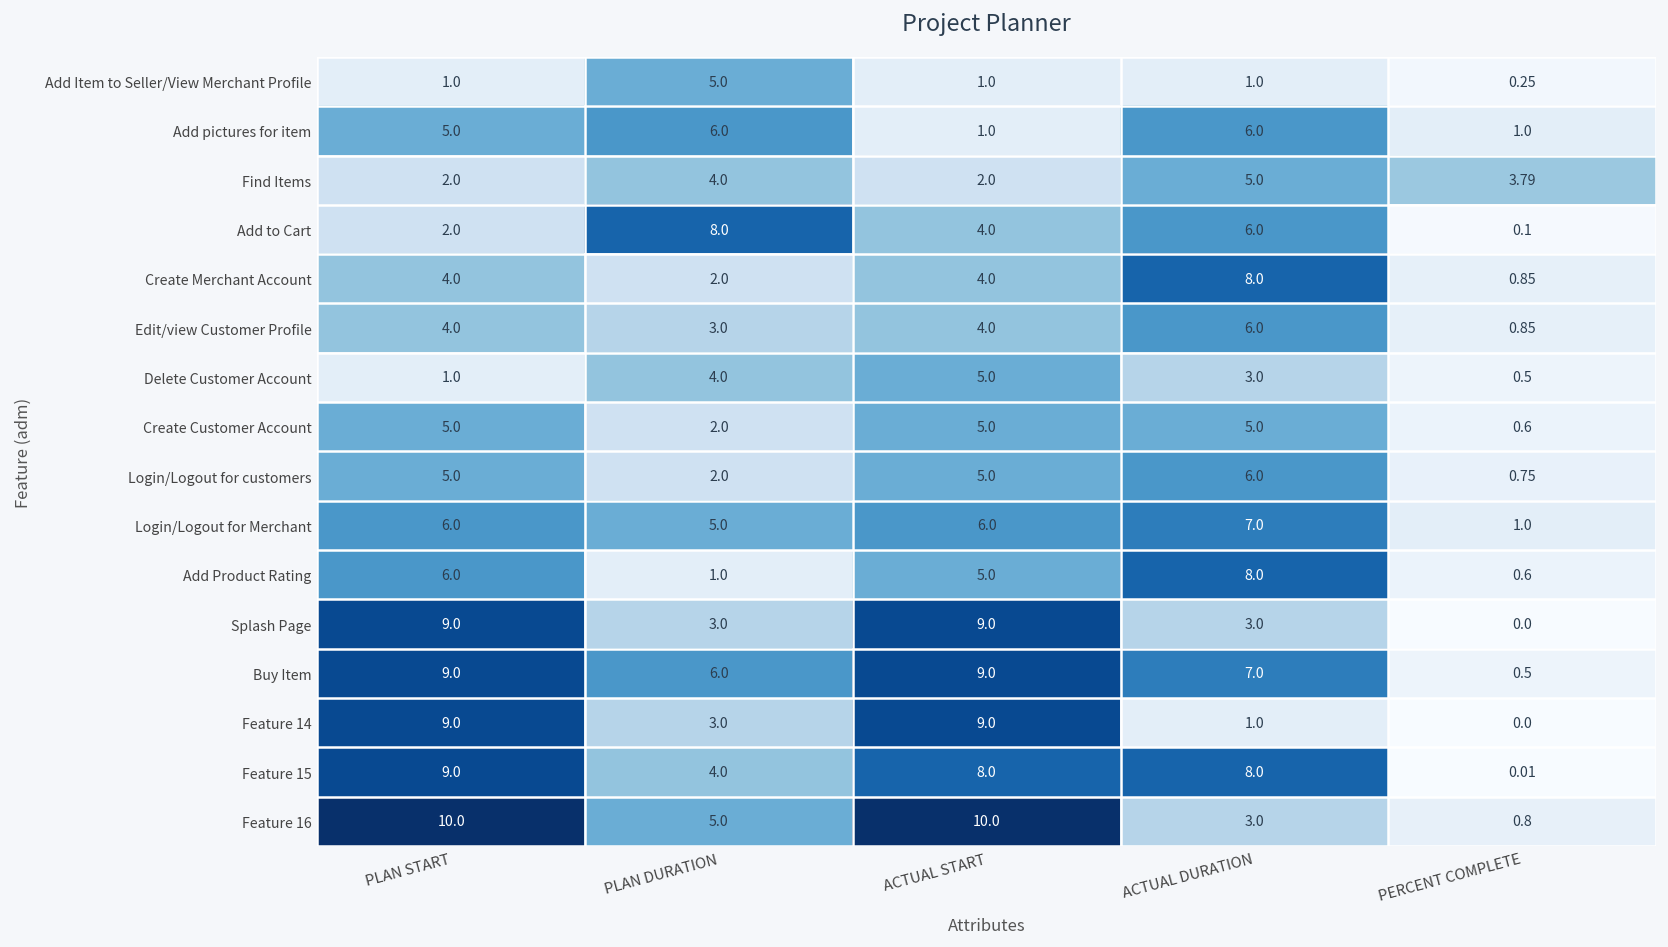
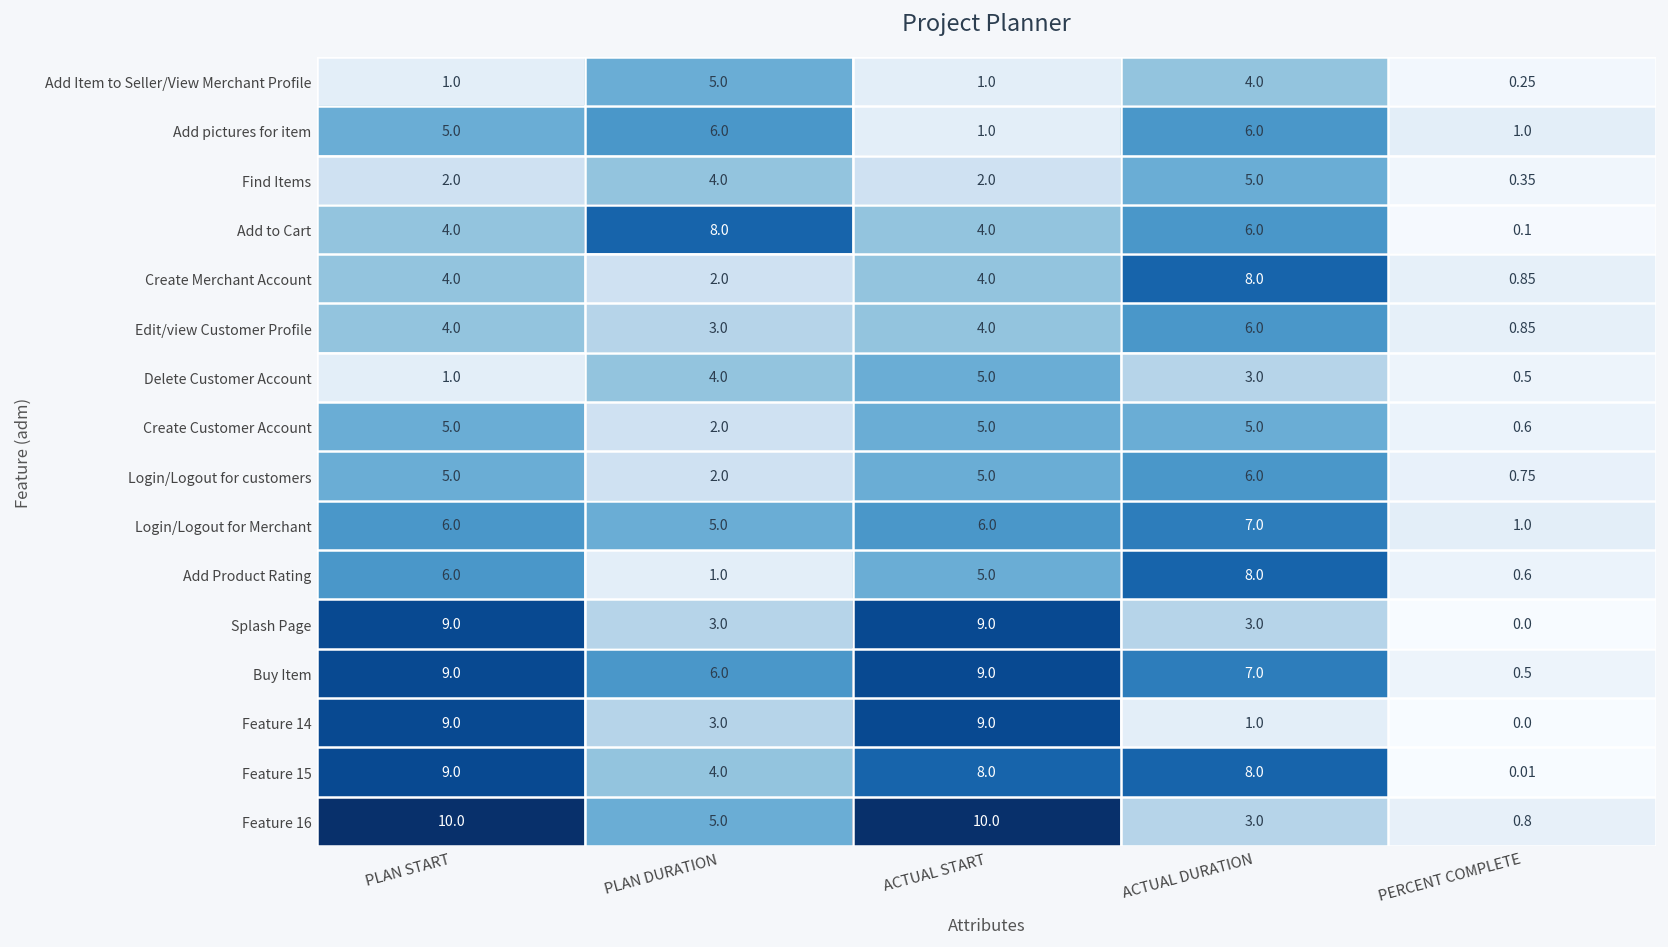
Add Item to Seller/View Merchant Profile, ACTUAL DURATION: 1.0 -> 4.0
Find Items, PERCENT COMPLETE: 3.79 -> 0.35
Add to Cart, PLAN START: 2.0 -> 4.0
